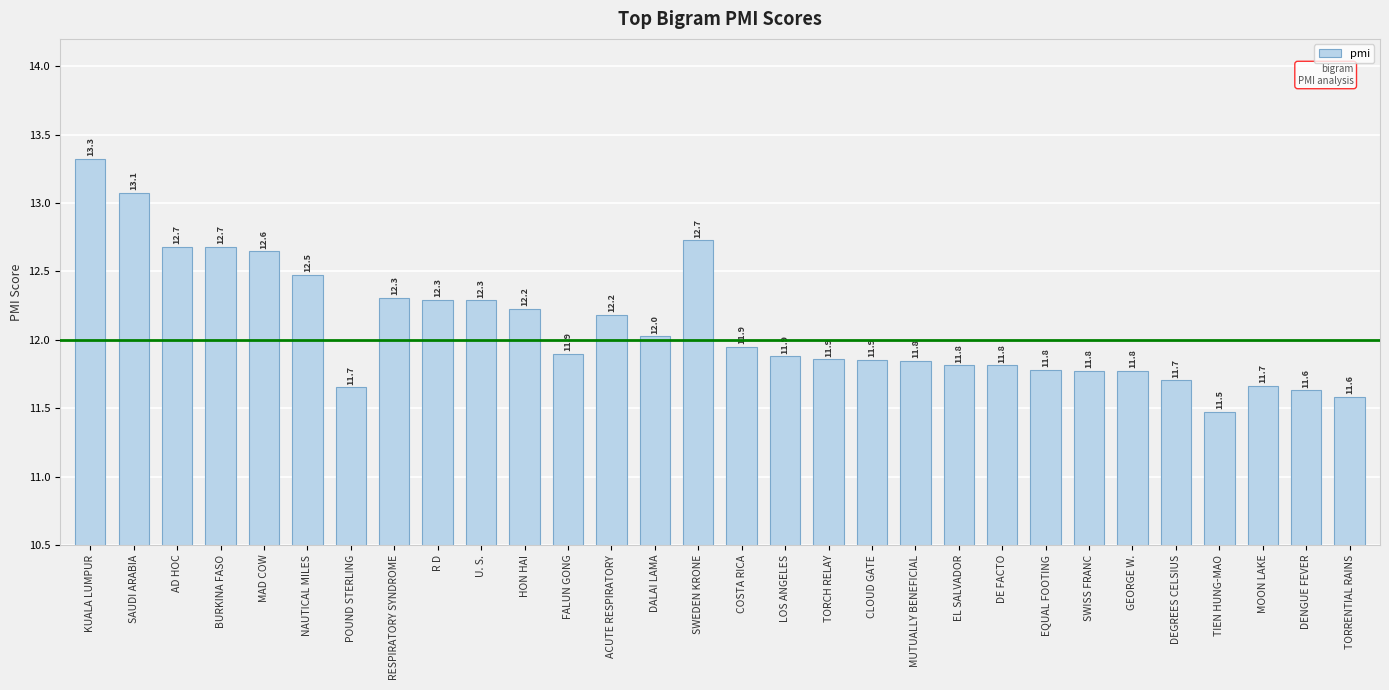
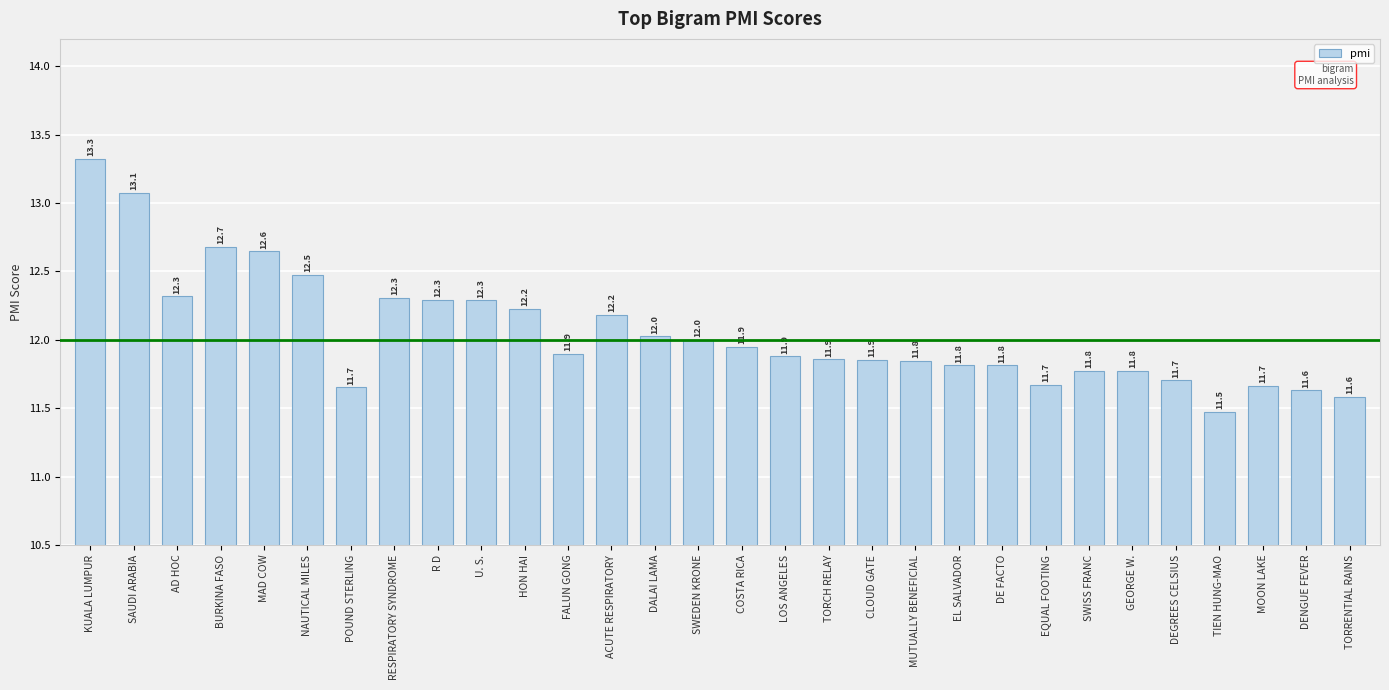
AD HOC: 12.7 -> 12.3
SWEDEN KRONE: 12.7 -> 12.0
EQUAL FOOTING: 11.8 -> 11.7
